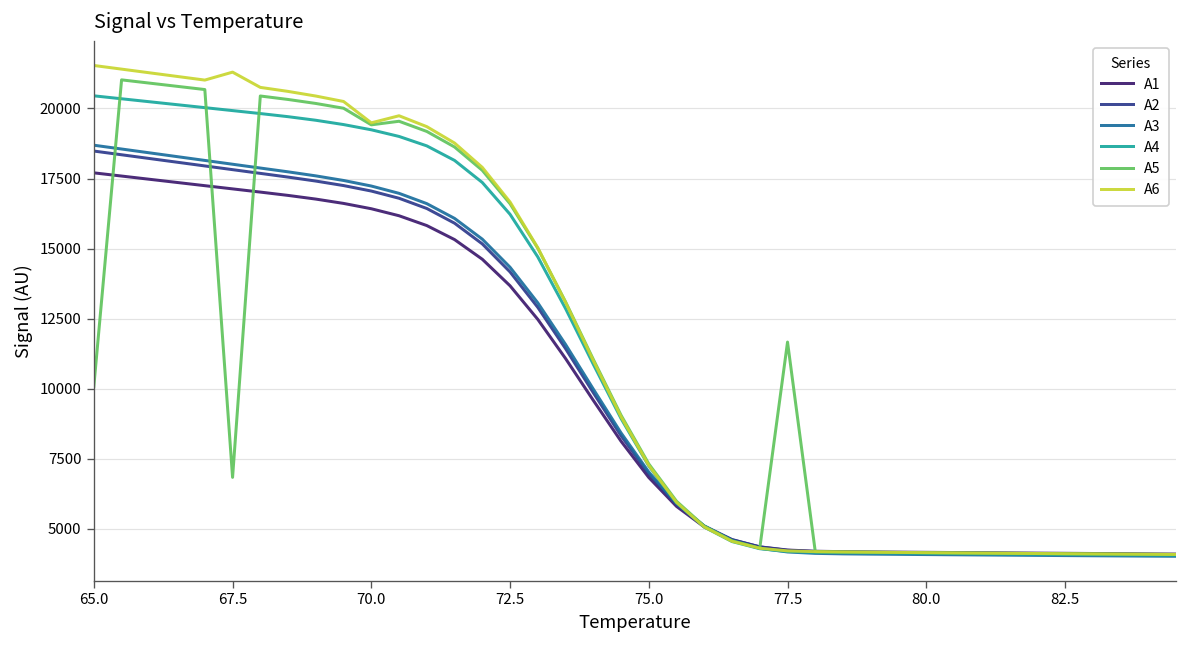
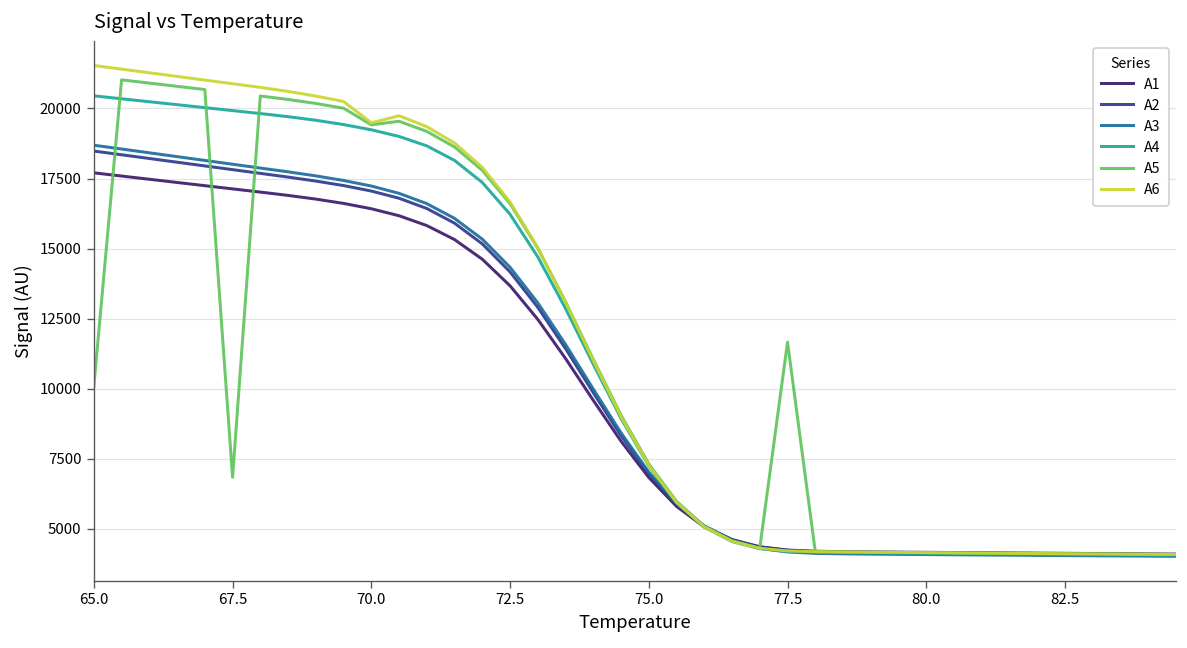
A6, 67.5: 21300 -> 20900
